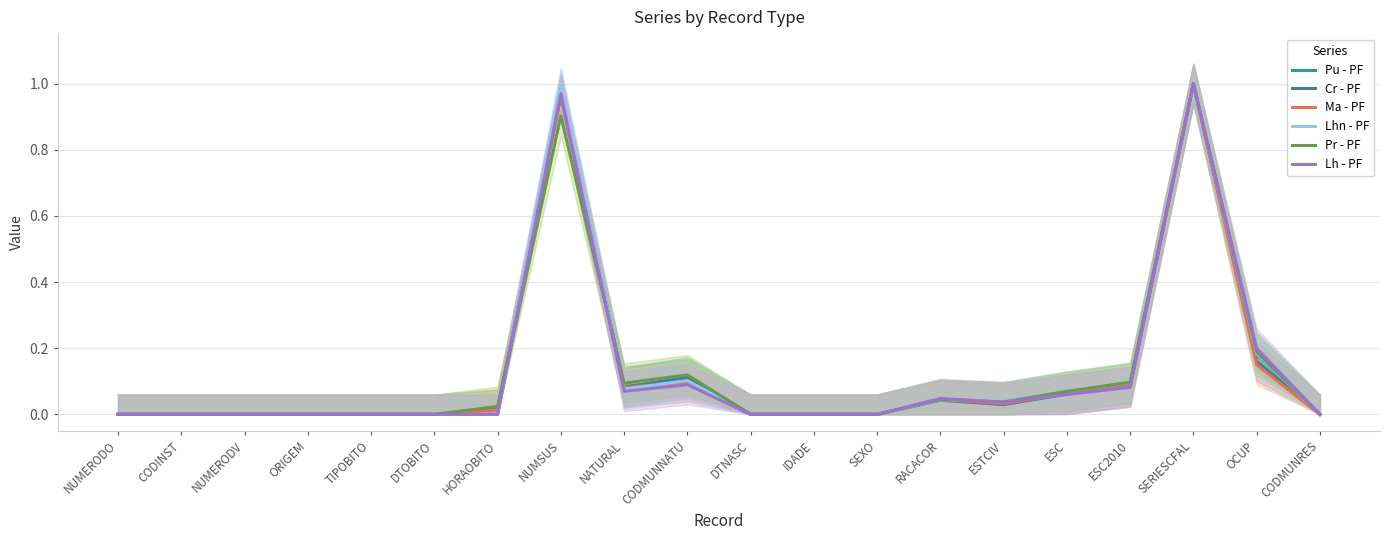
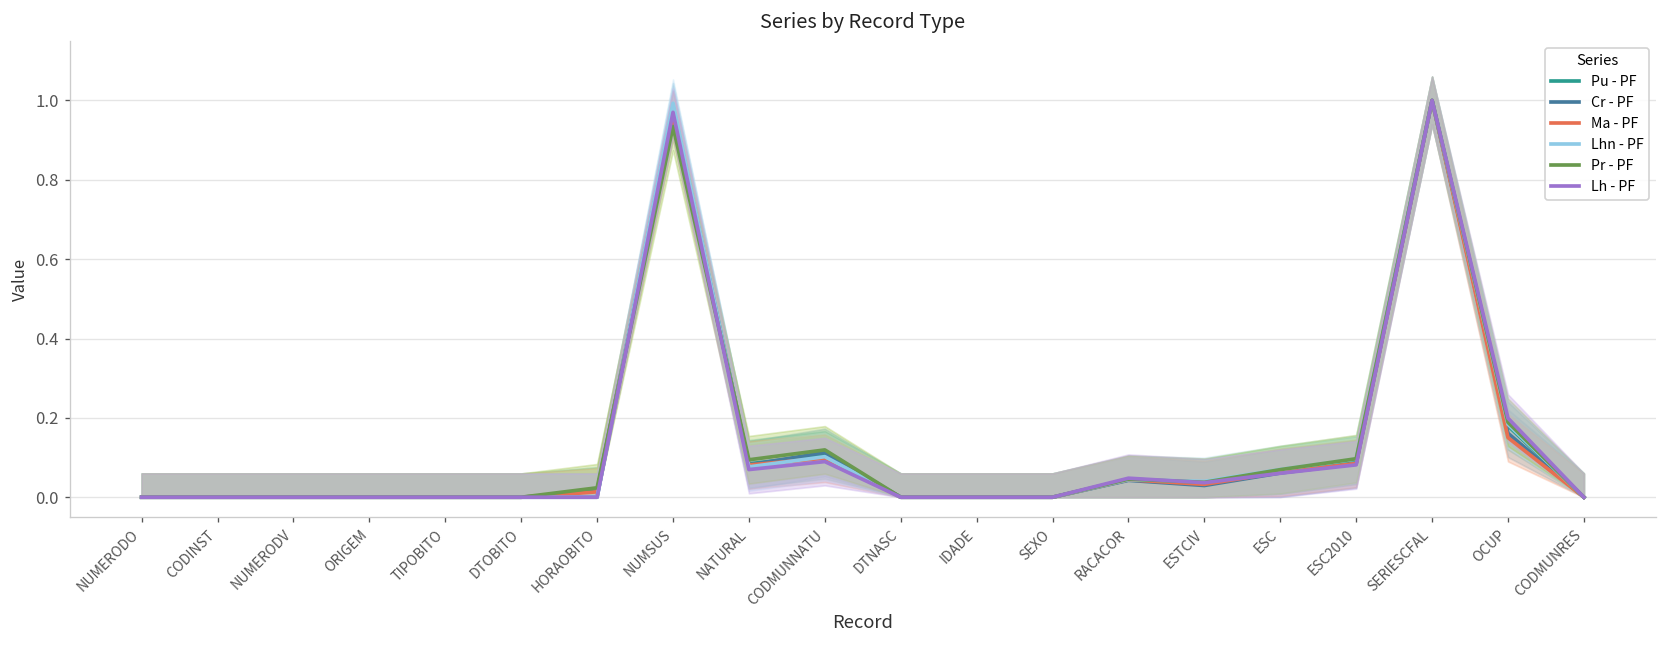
Pr - PF, NUMSUS: 0.90 -> 0.93
